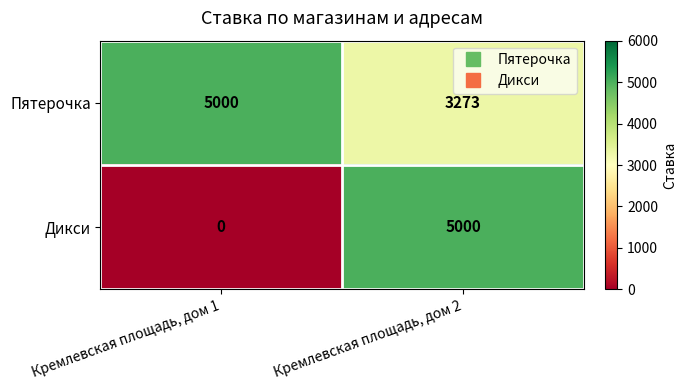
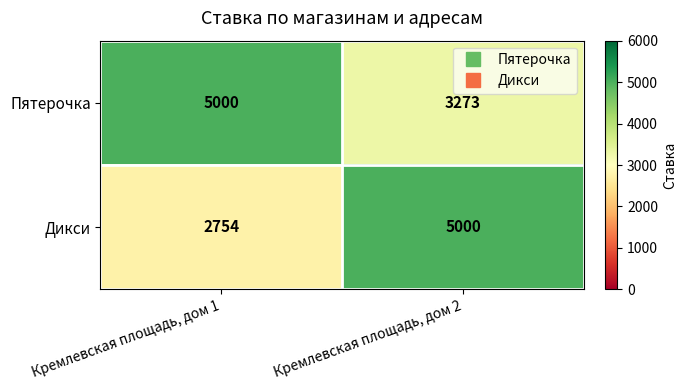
Дикси, Кремлевская площадь, дом 1: 0 -> 2754
